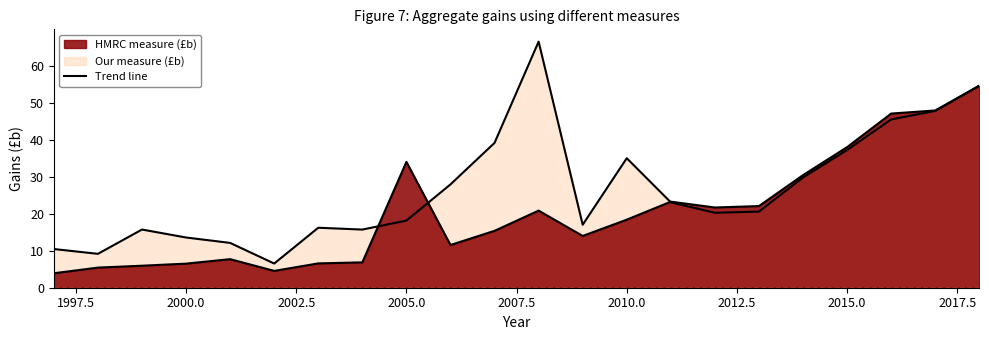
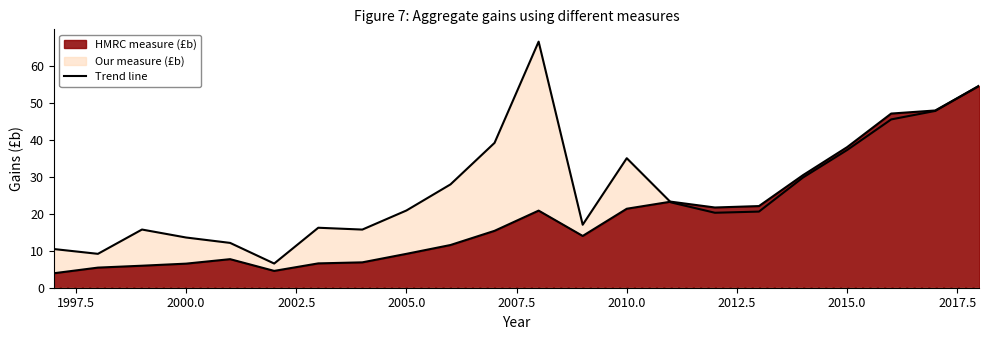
Our measure (£b), 2005.0: 18 -> 21
HMRC measure (£b), 2005.0: 34 -> 9
HMRC measure (£b), 2010.0: 18 -> 21
